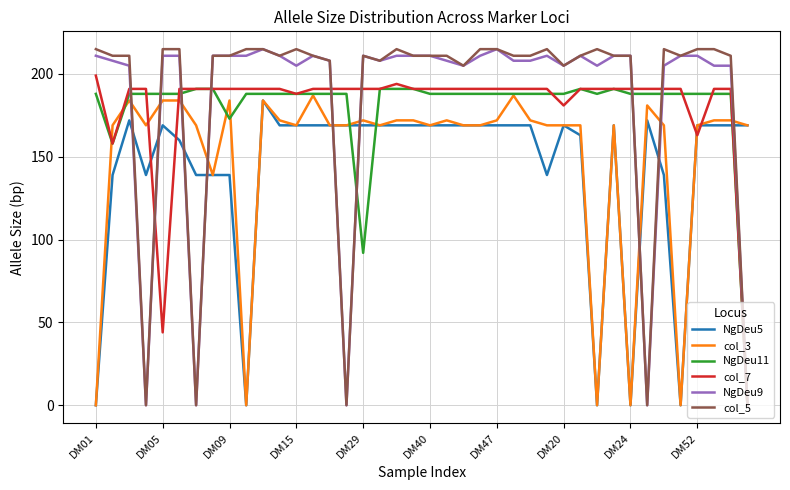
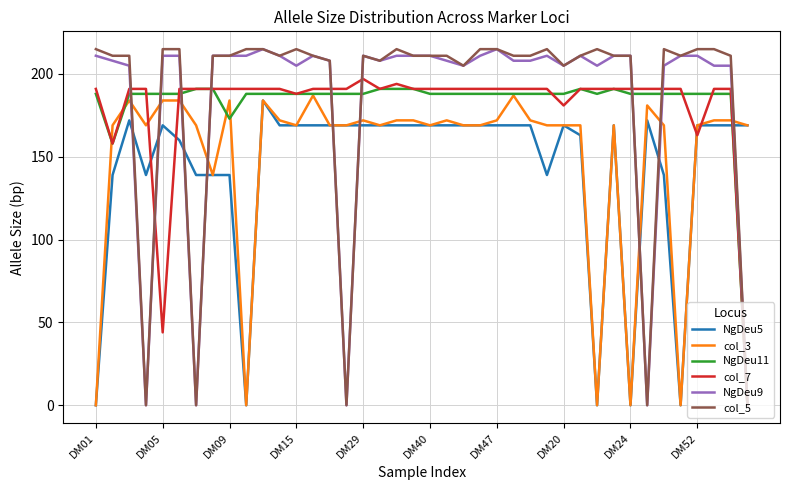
col_7, DM01: 199 -> 191
NgDeu11, DM29: 92 -> 188
col_7, DM29: 191 -> 197
